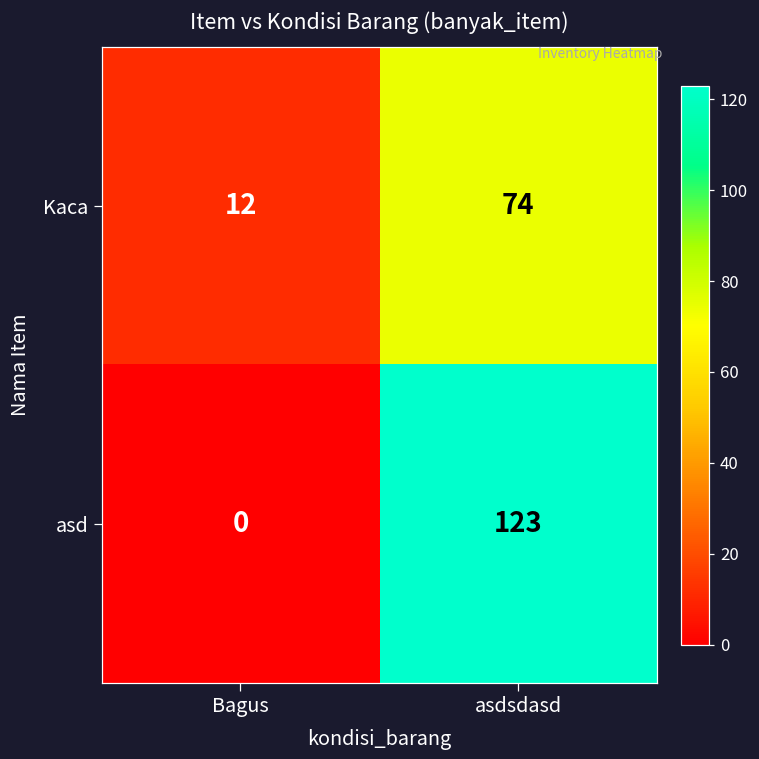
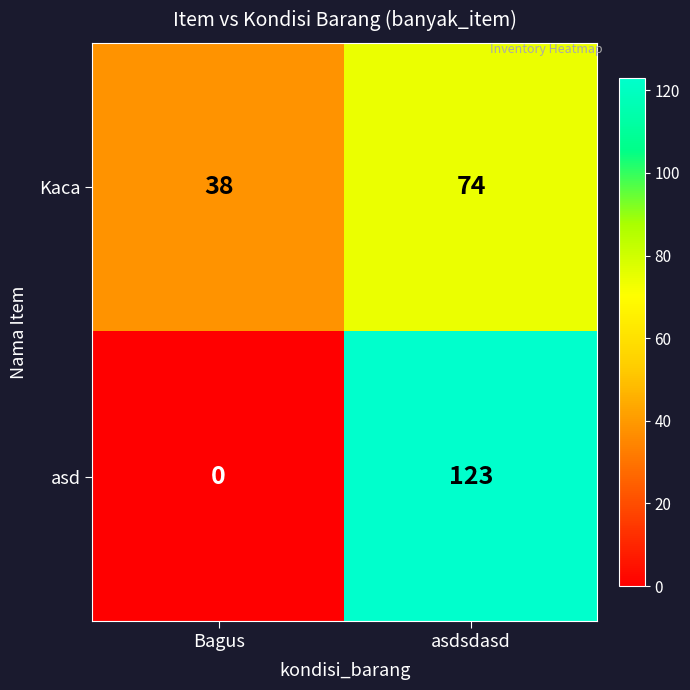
Kaca, Bagus: 12 -> 38
